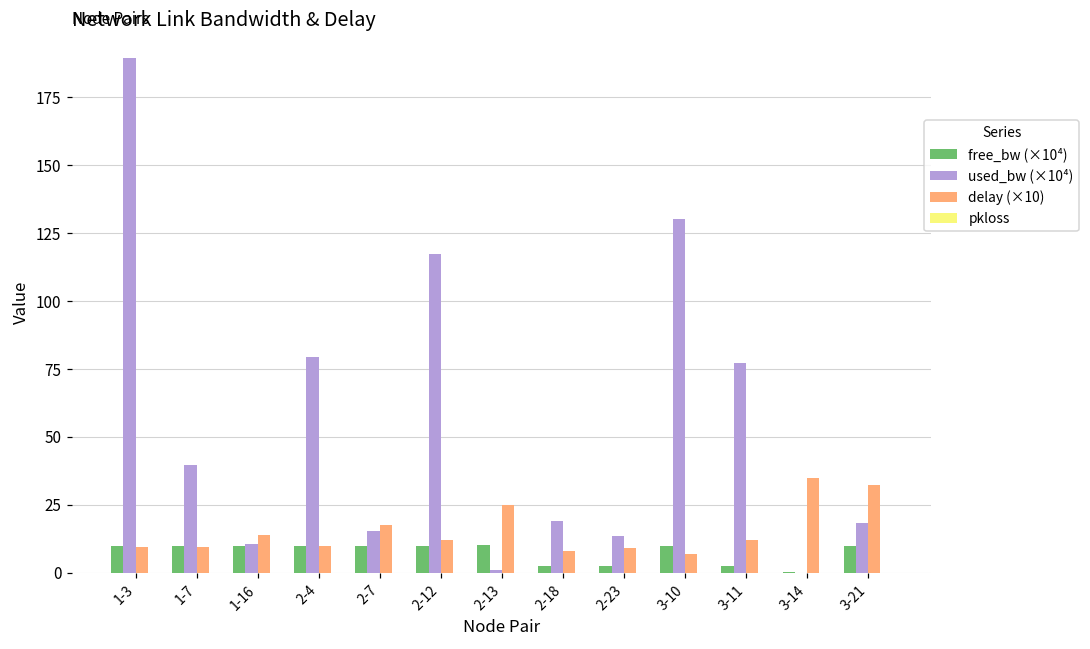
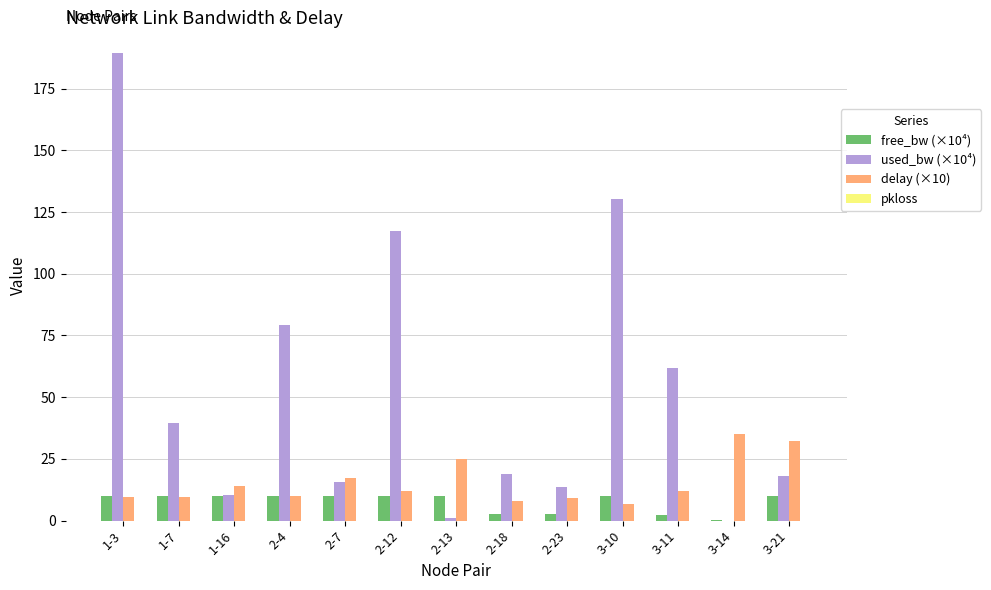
used_bw (×10⁴), 3-11: 77 -> 62
